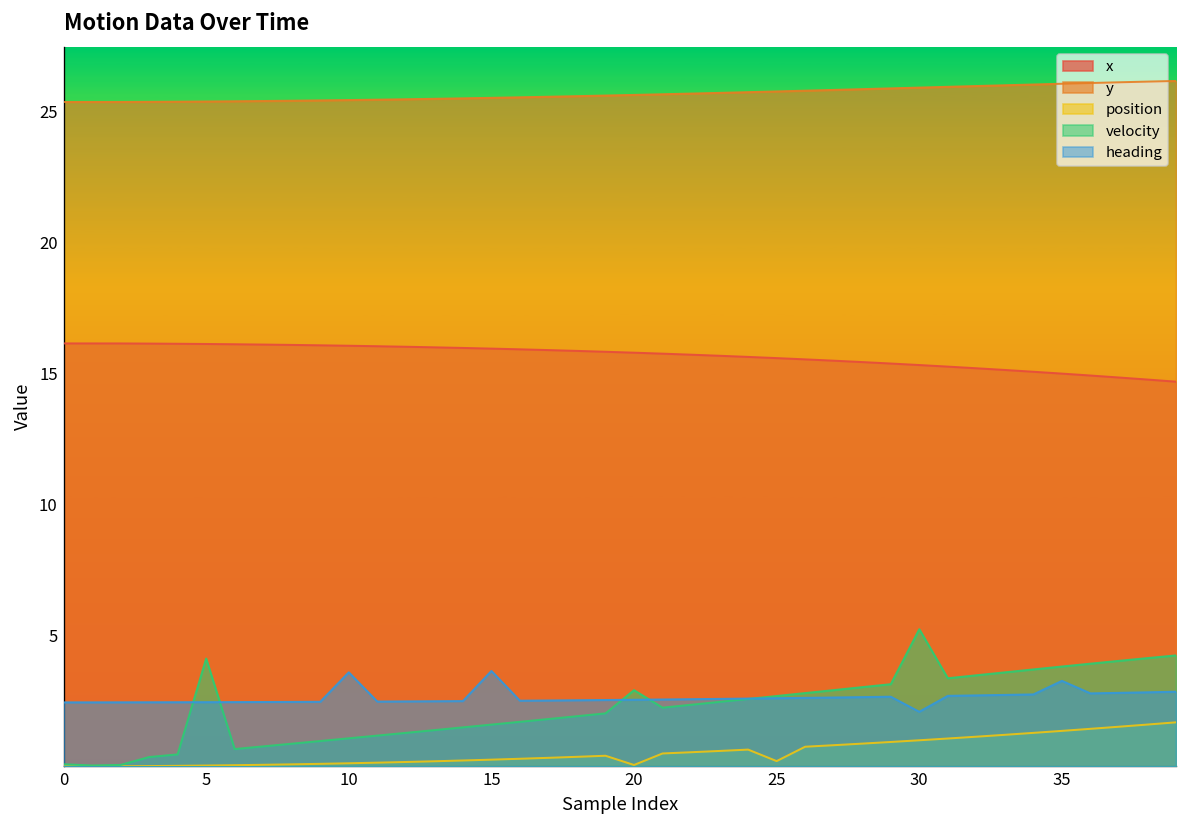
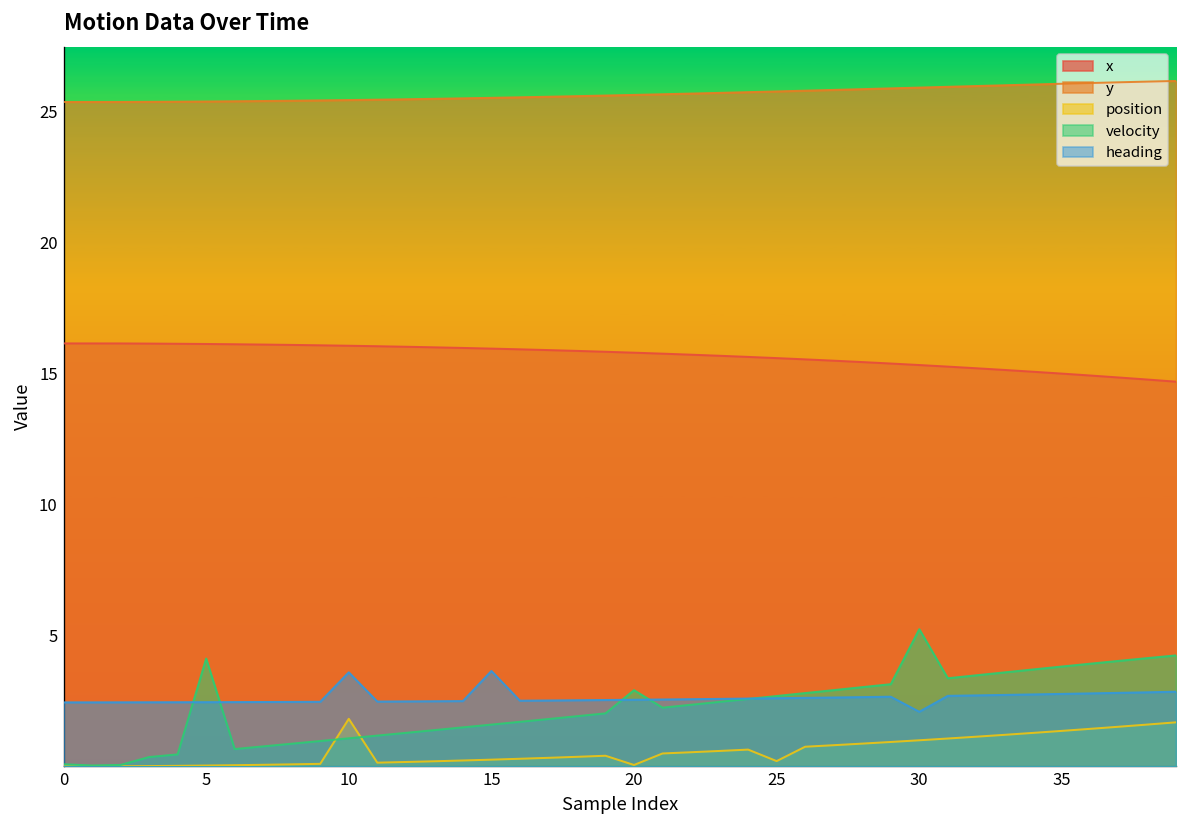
position, 10: 0.1 -> 1.8
heading, 35: 3.3 -> 2.8
